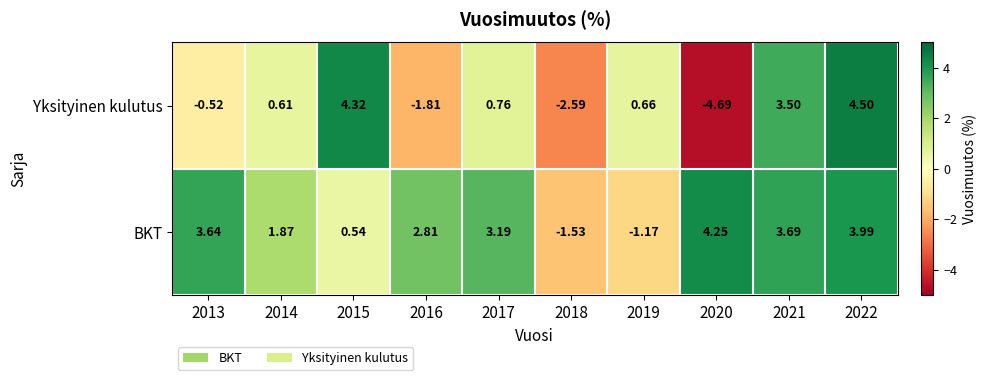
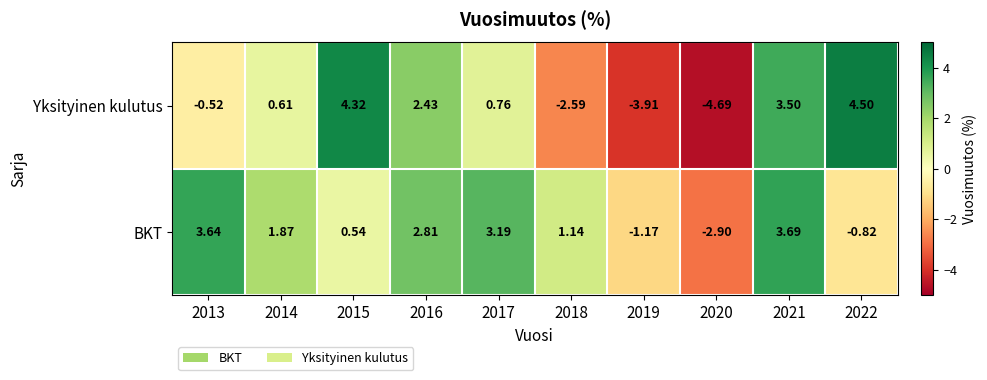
Yksityinen kulutus, 2016: -1.81 -> 2.43
Yksityinen kulutus, 2019: 0.66 -> -3.91
BKT, 2018: -1.53 -> 1.14
BKT, 2020: 4.25 -> -2.90
BKT, 2022: 3.99 -> -0.82
